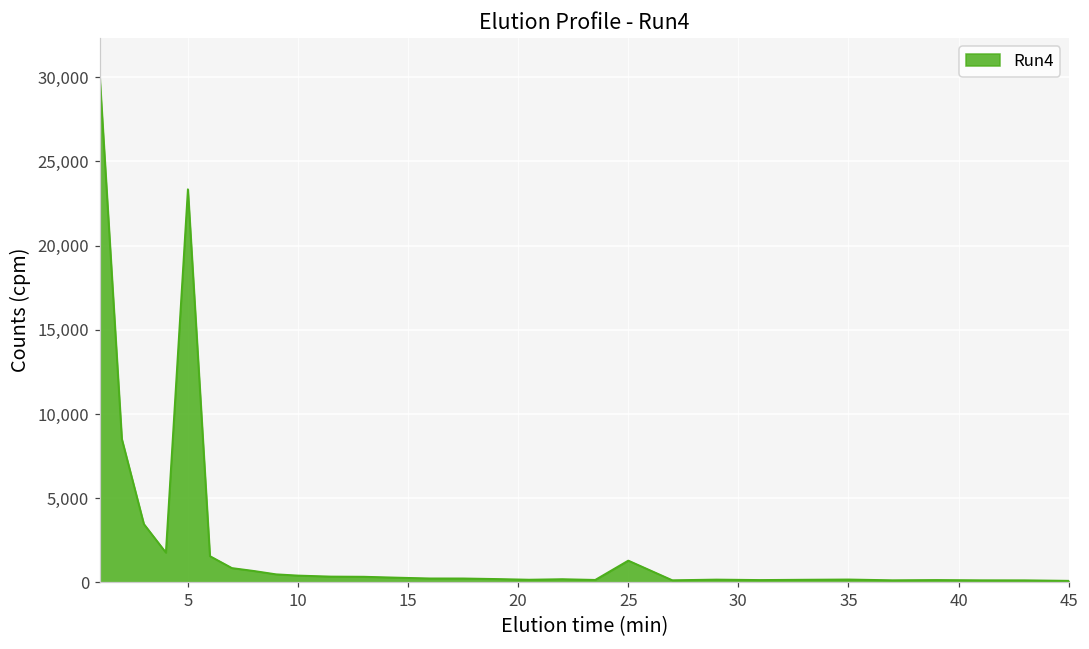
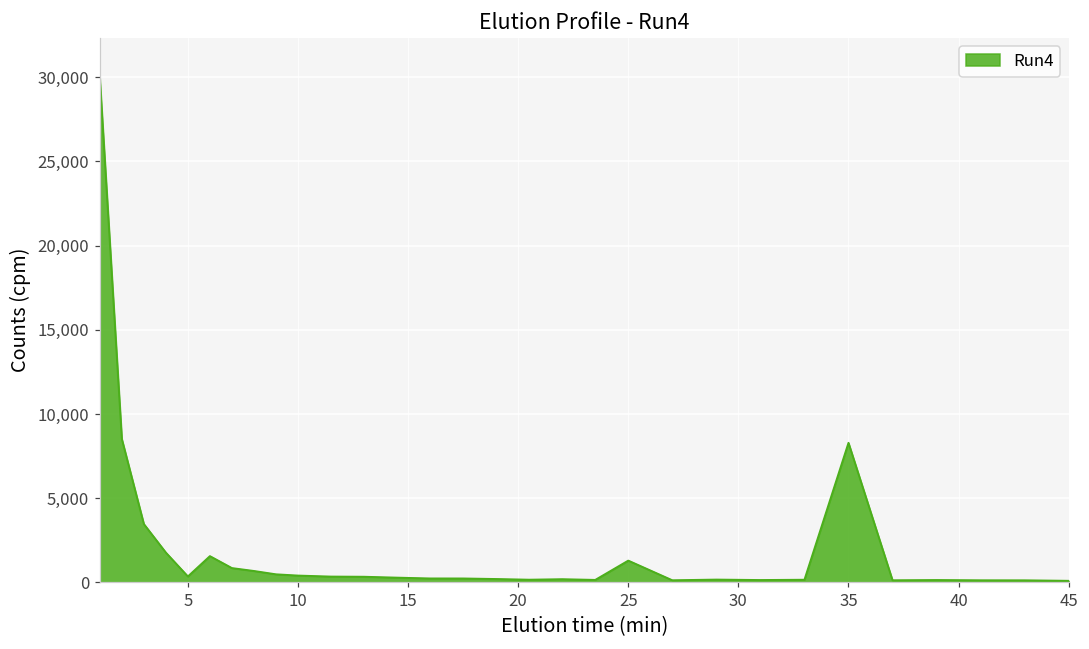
5: 23,300 -> 400
35: 200 -> 8,300
